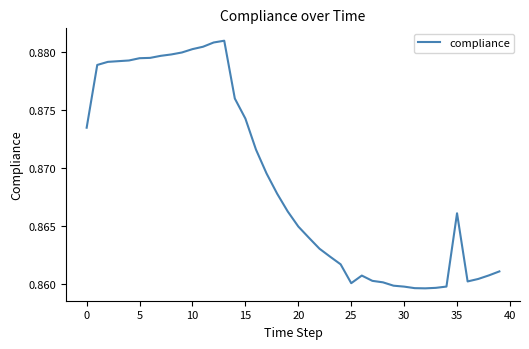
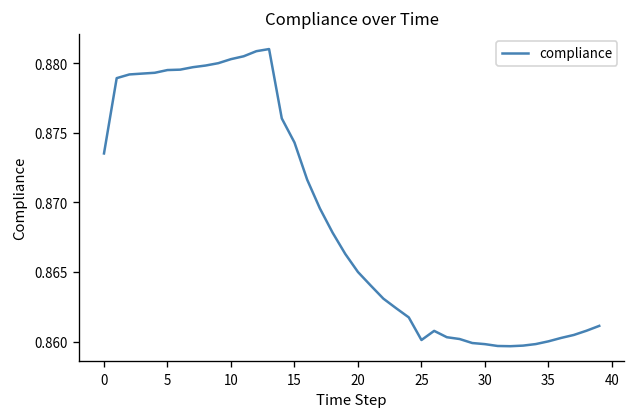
35: 0.8661 -> 0.8600
